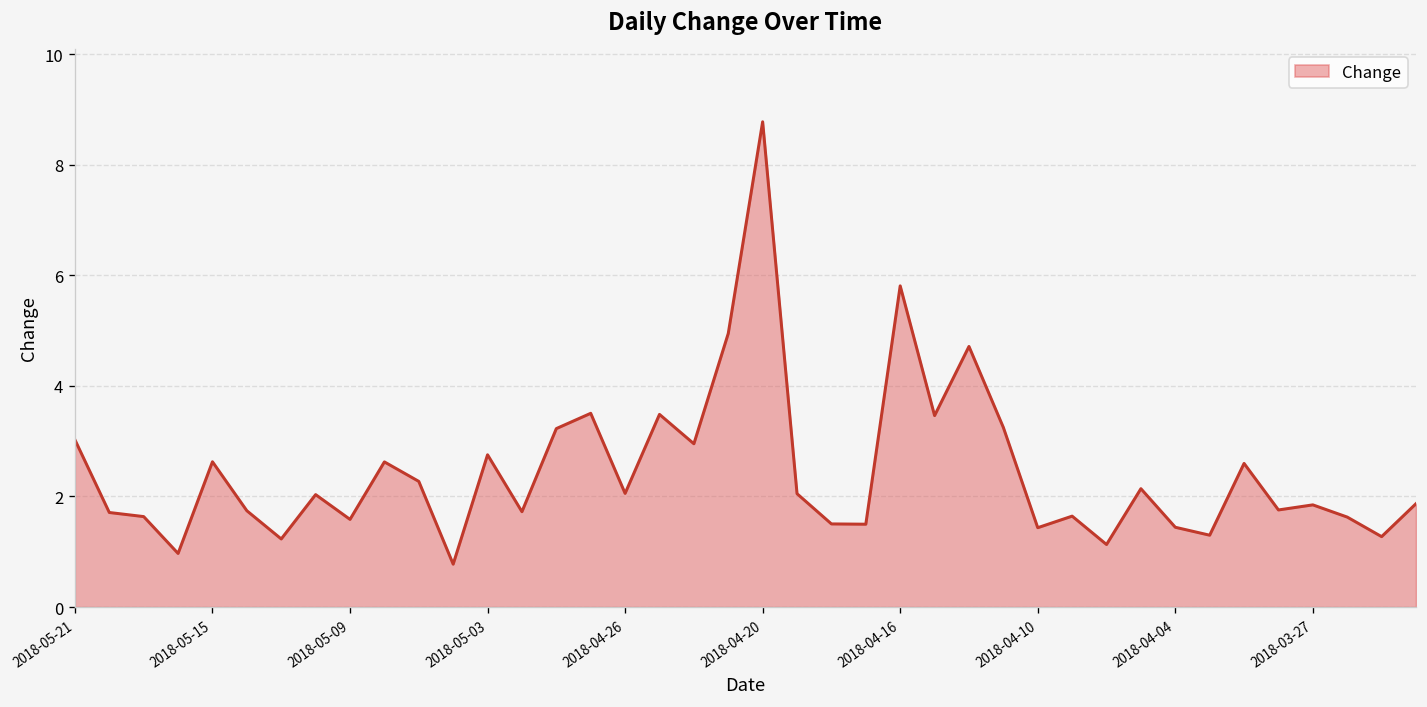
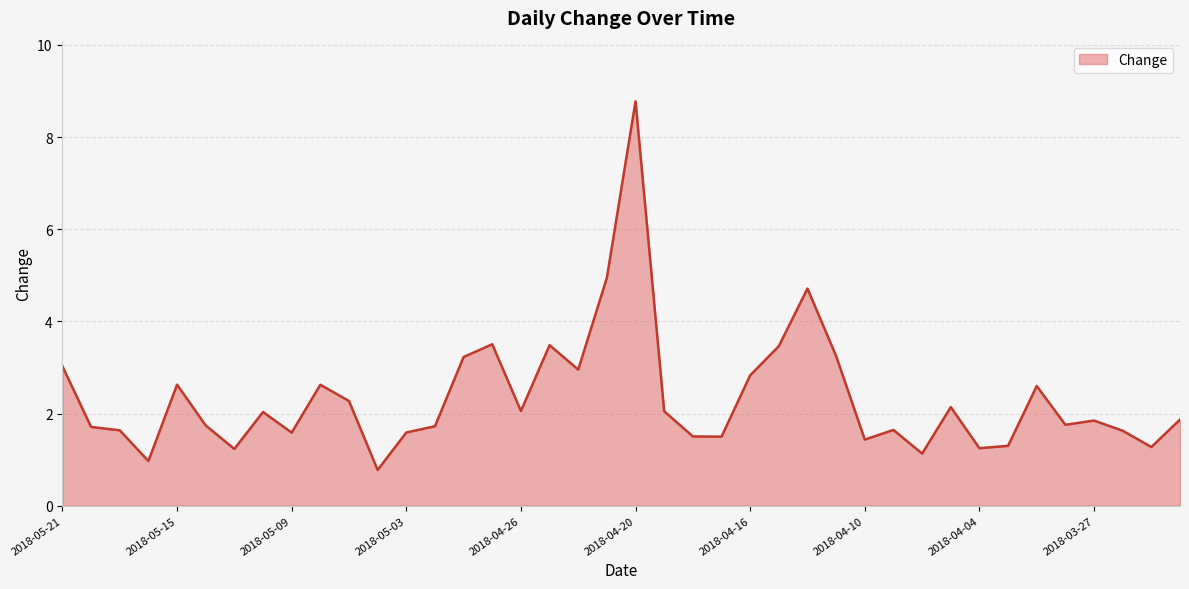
2018-05-03: 2.8 -> 1.6
2018-04-16: 5.8 -> 2.8
2018-04-04: 1.4 -> 1.2
